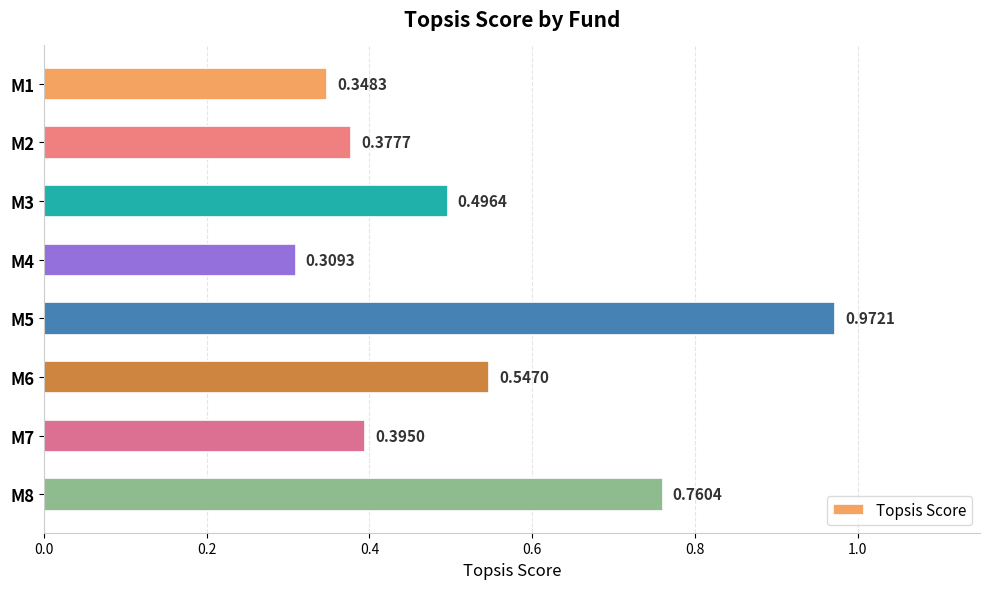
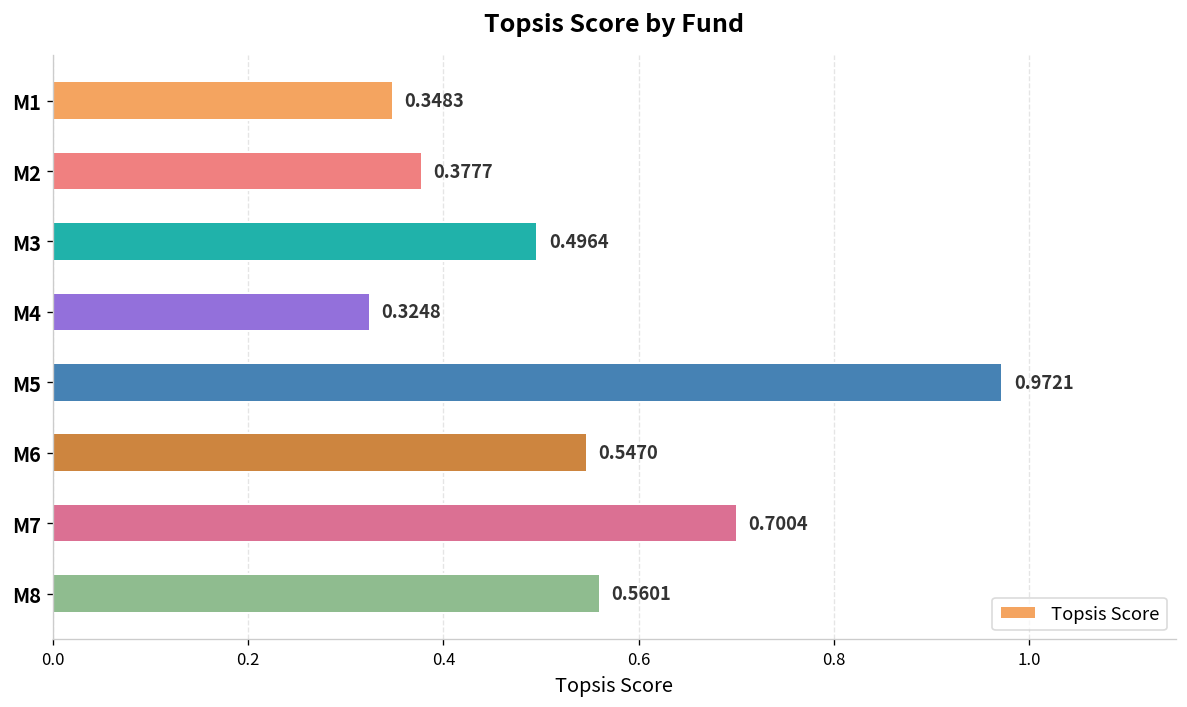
M4: 0.3093 -> 0.3248
M7: 0.3950 -> 0.7004
M8: 0.7604 -> 0.5601
